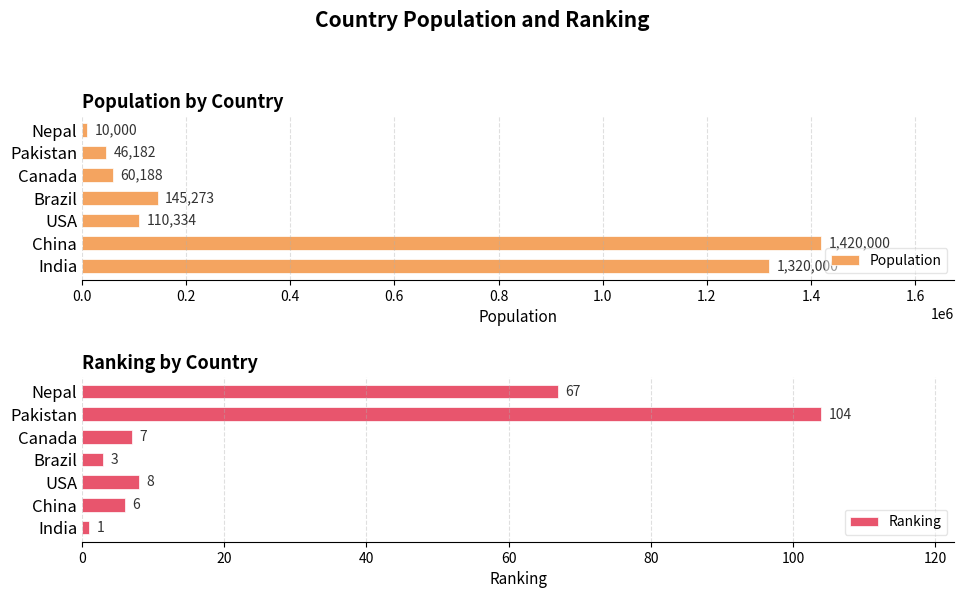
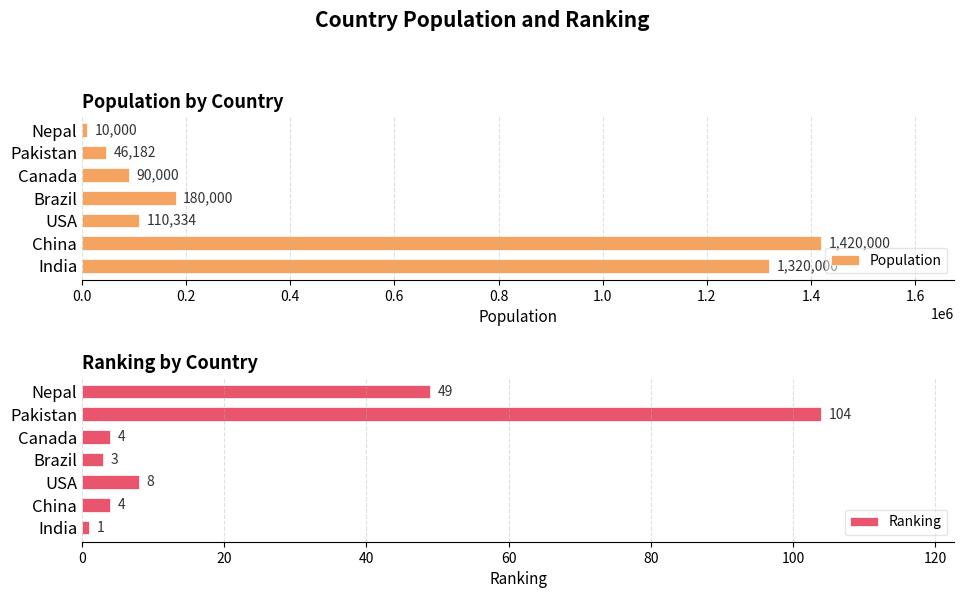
Population by Country, Canada: 60,188 -> 90,000
Population by Country, Brazil: 145,273 -> 180,000
Ranking by Country, Nepal: 67 -> 49
Ranking by Country, Canada: 7 -> 4
Ranking by Country, China: 6 -> 4
